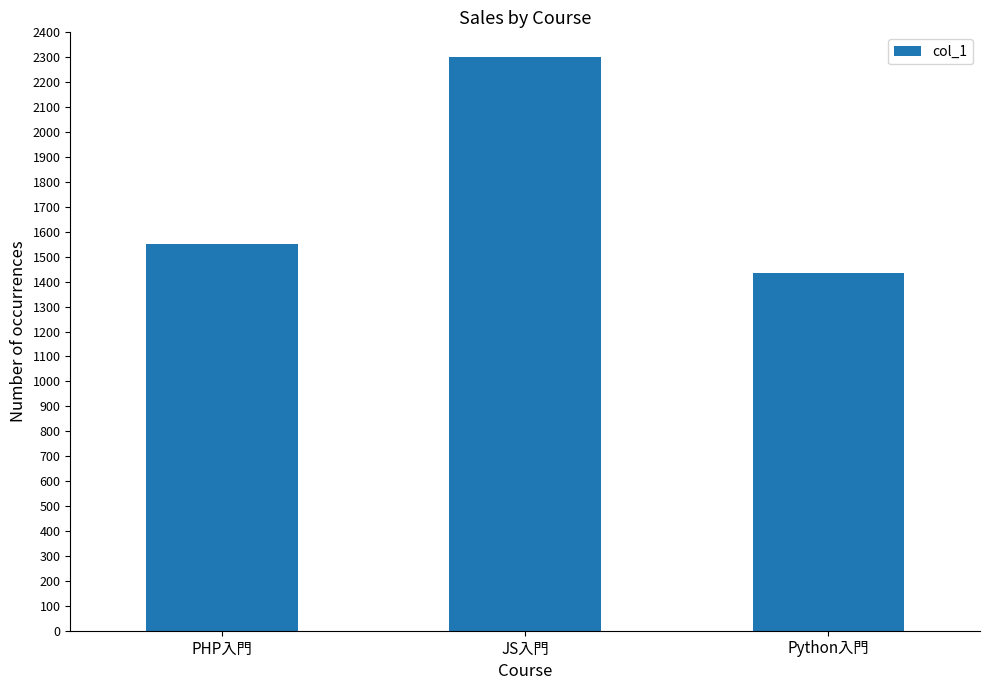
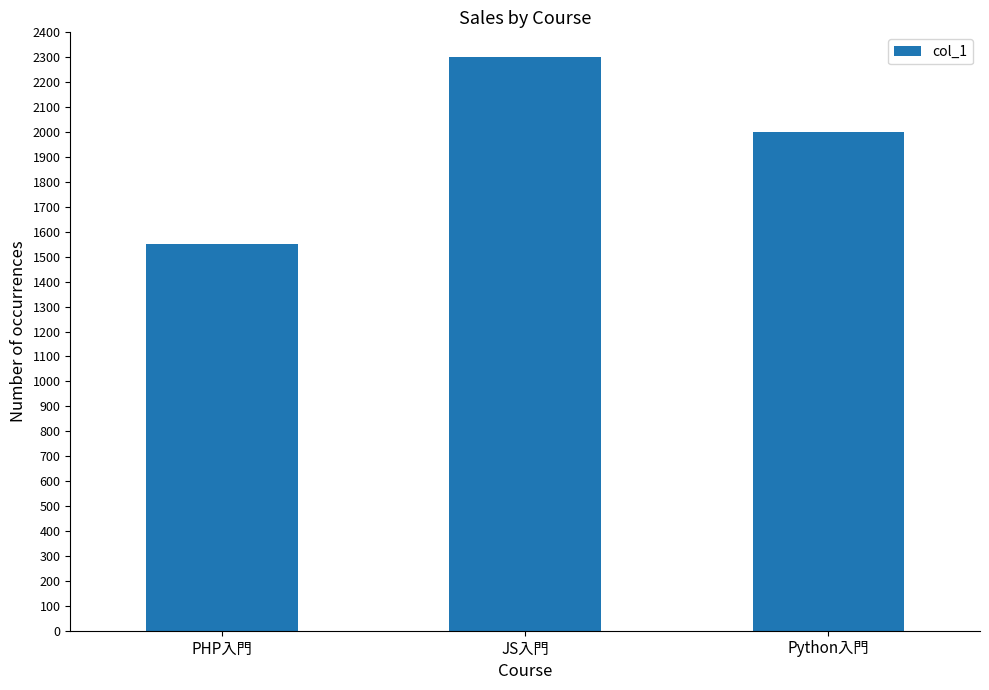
Python入門: 1440 -> 2000
